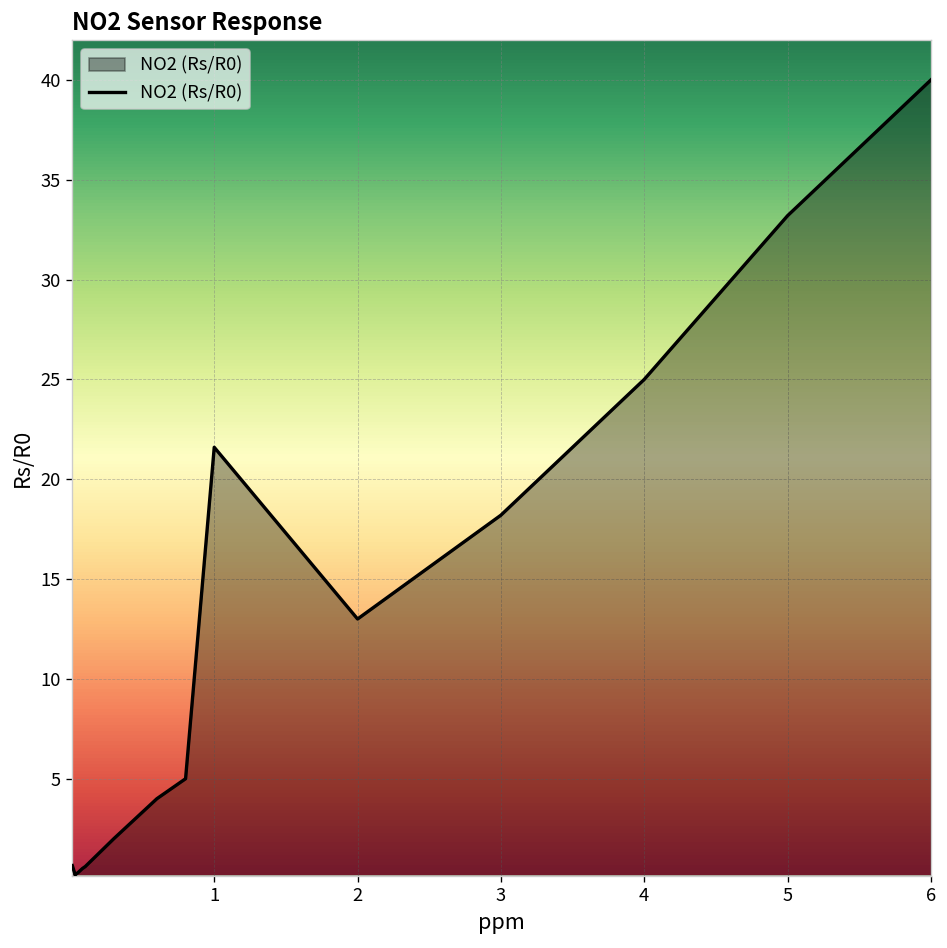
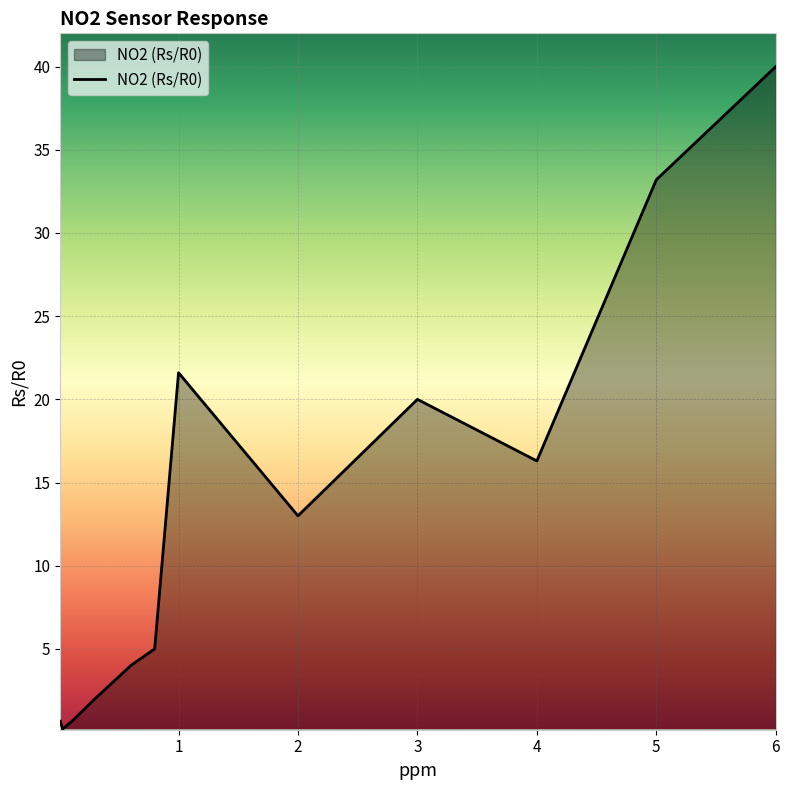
3: 18.2 -> 20.0
4: 25.0 -> 16.3
